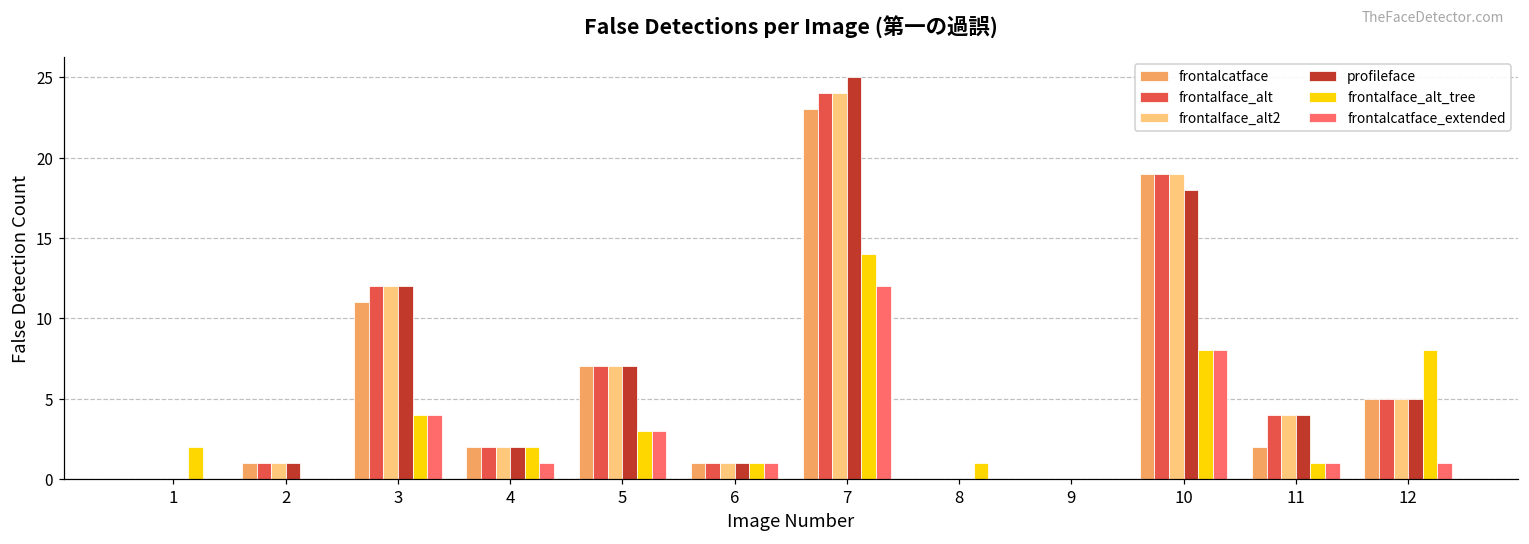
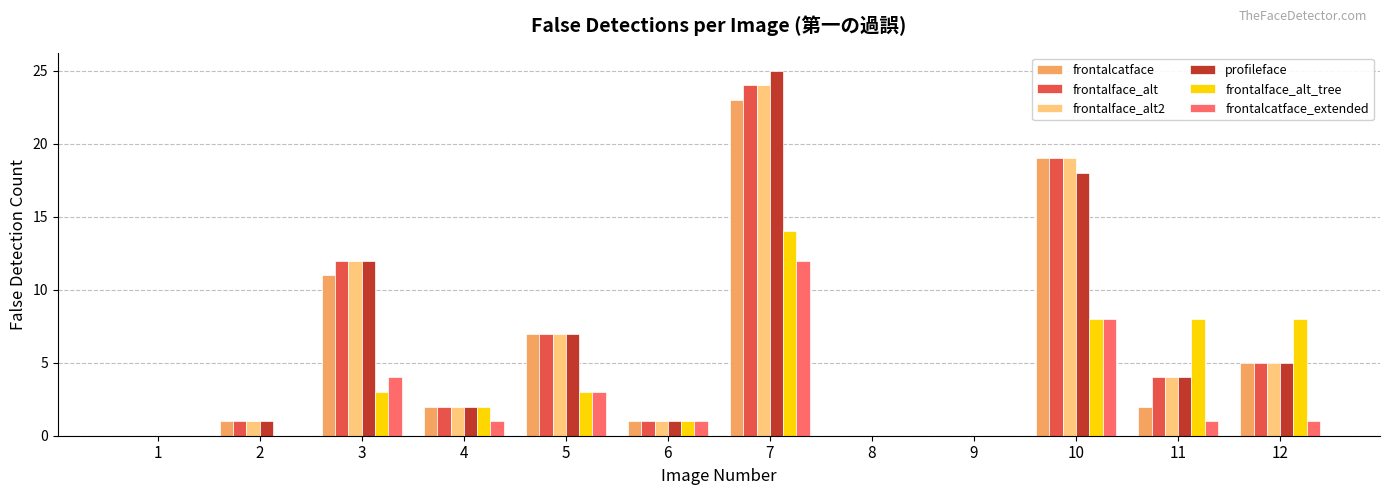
frontalface_alt_tree, 1: 2 -> 0
frontalface_alt_tree, 3: 4 -> 3
frontalface_alt_tree, 8: 1 -> 0
frontalface_alt_tree, 11: 1 -> 8
